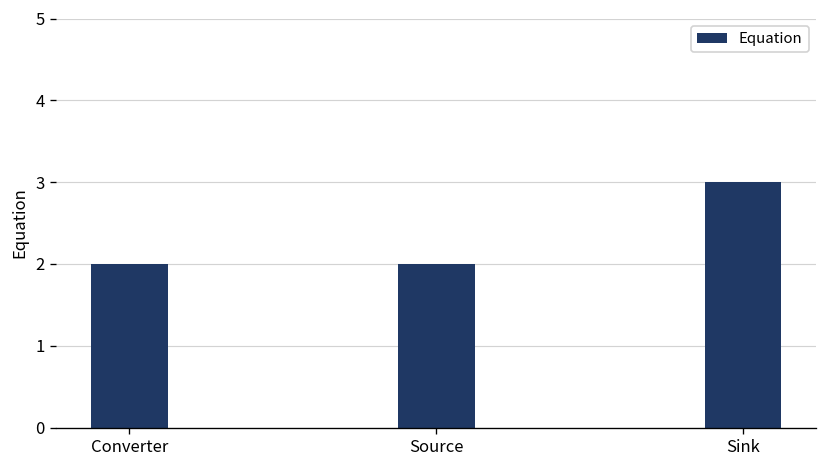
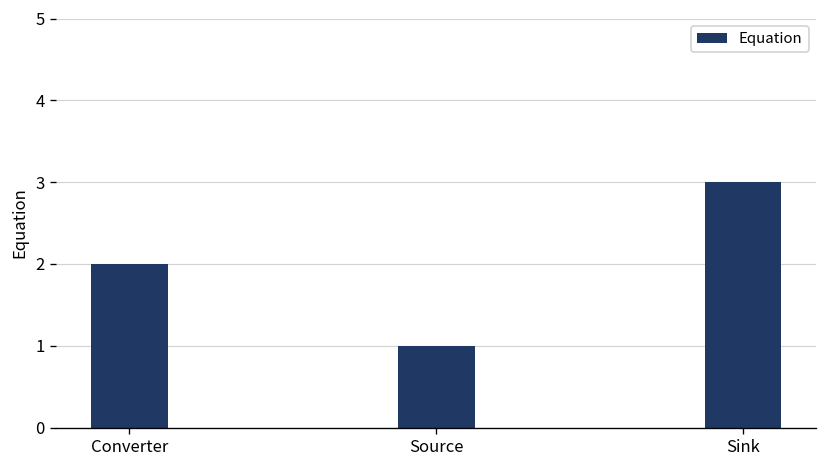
Source: 2 -> 1
